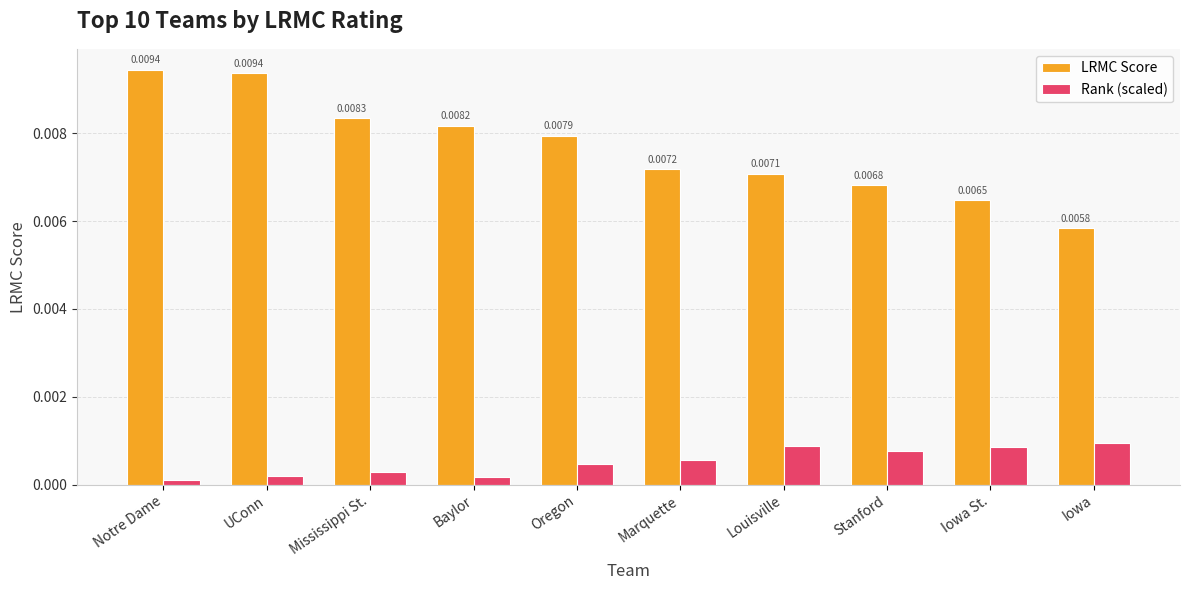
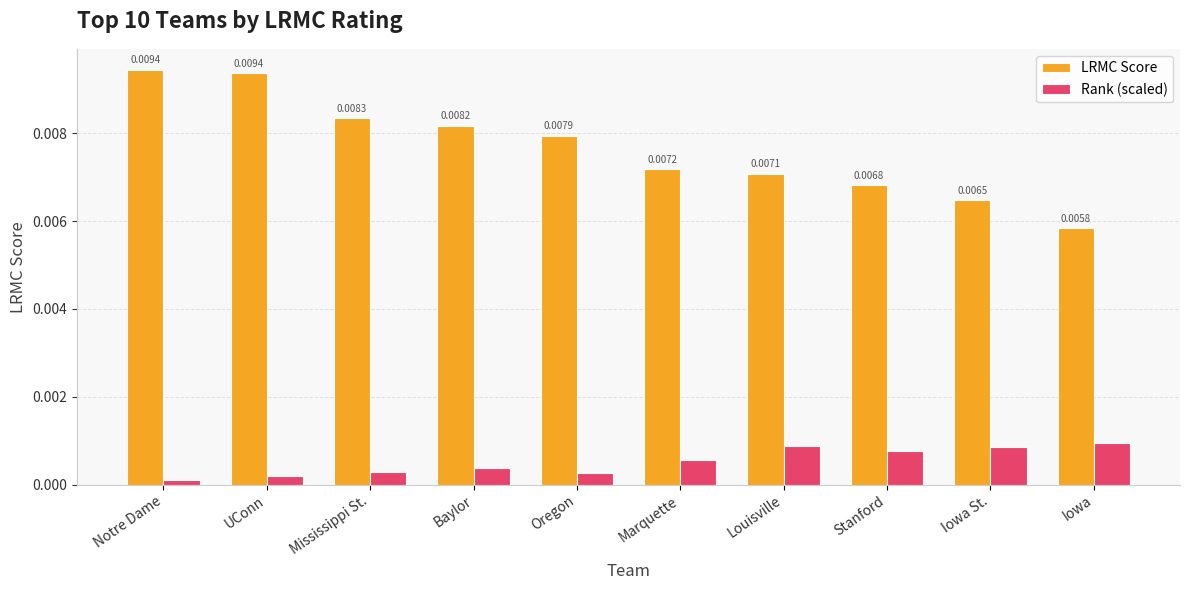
Rank (scaled), Baylor: 0.0002 -> 0.0004
Rank (scaled), Oregon: 0.0005 -> 0.0003
